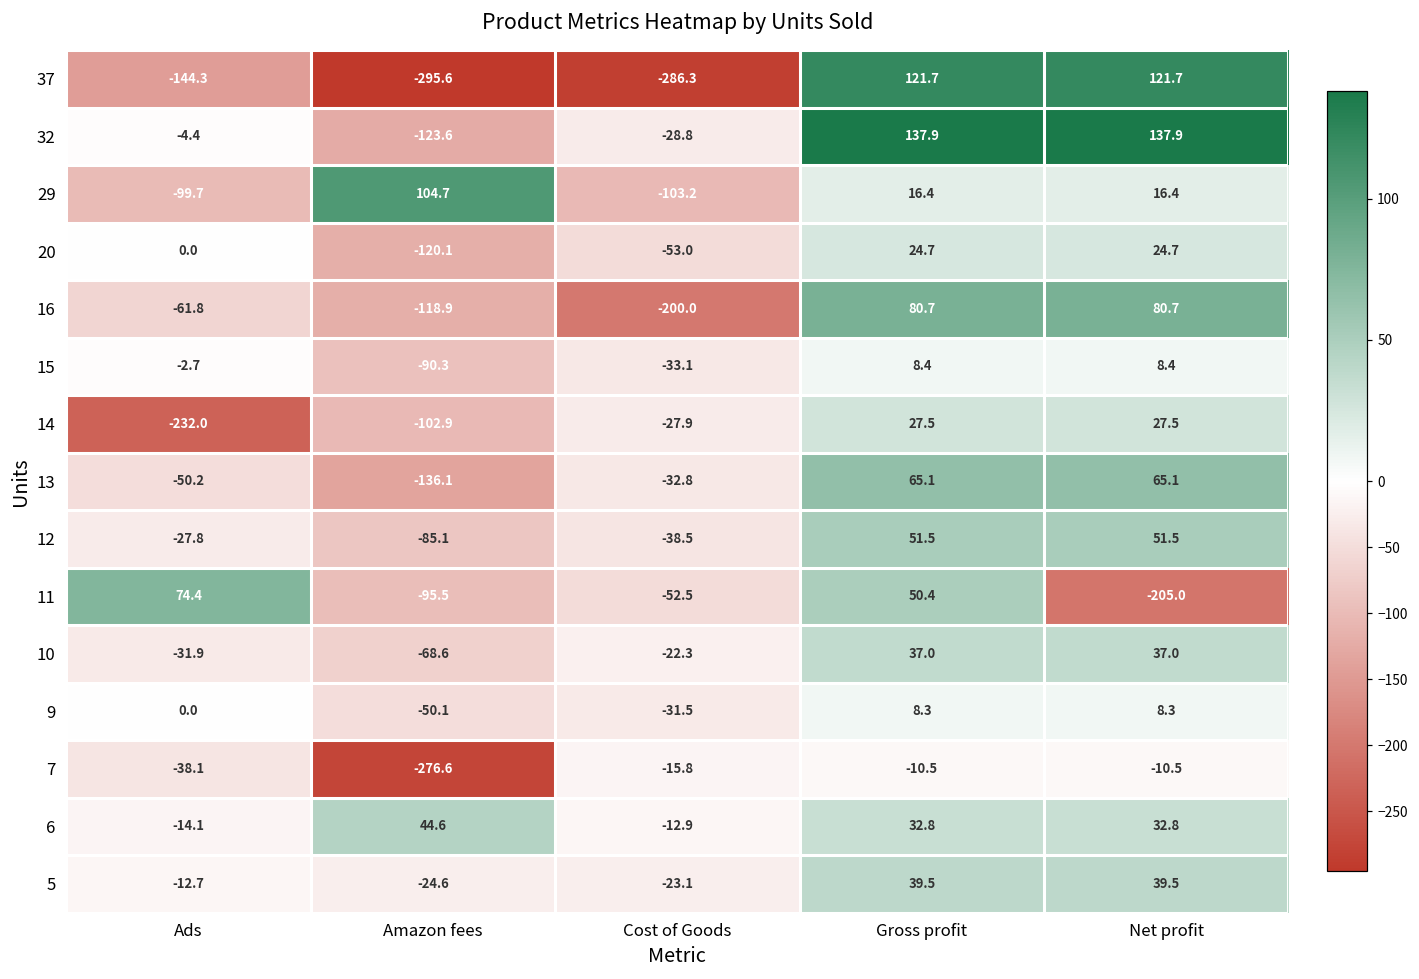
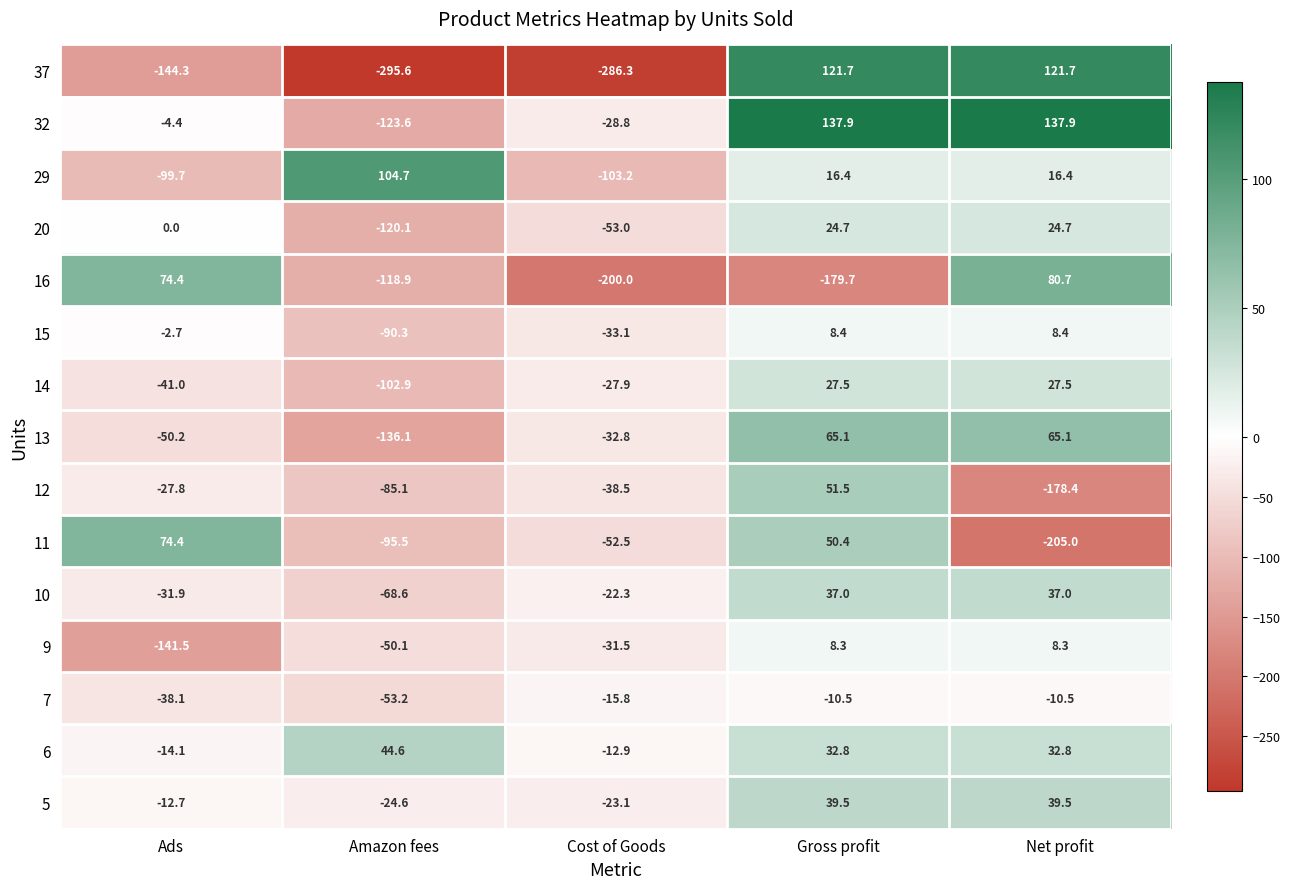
16, Ads: -61.8 -> 74.4
16, Gross profit: 80.7 -> -179.7
14, Ads: -232.0 -> -41.0
12, Net profit: 51.5 -> -178.4
9, Ads: 0.0 -> -141.5
7, Amazon fees: -276.6 -> -53.2
